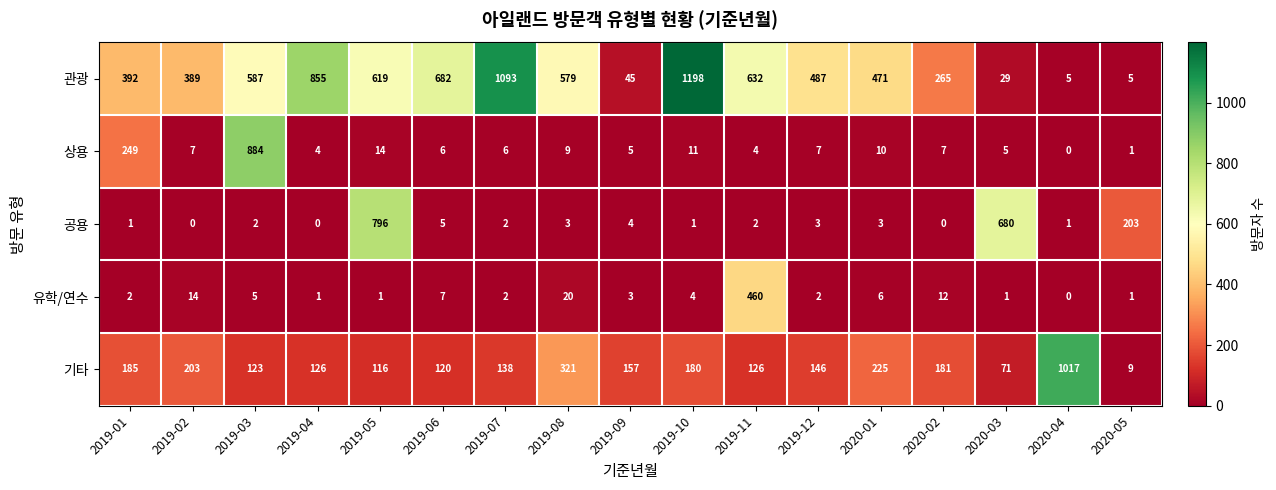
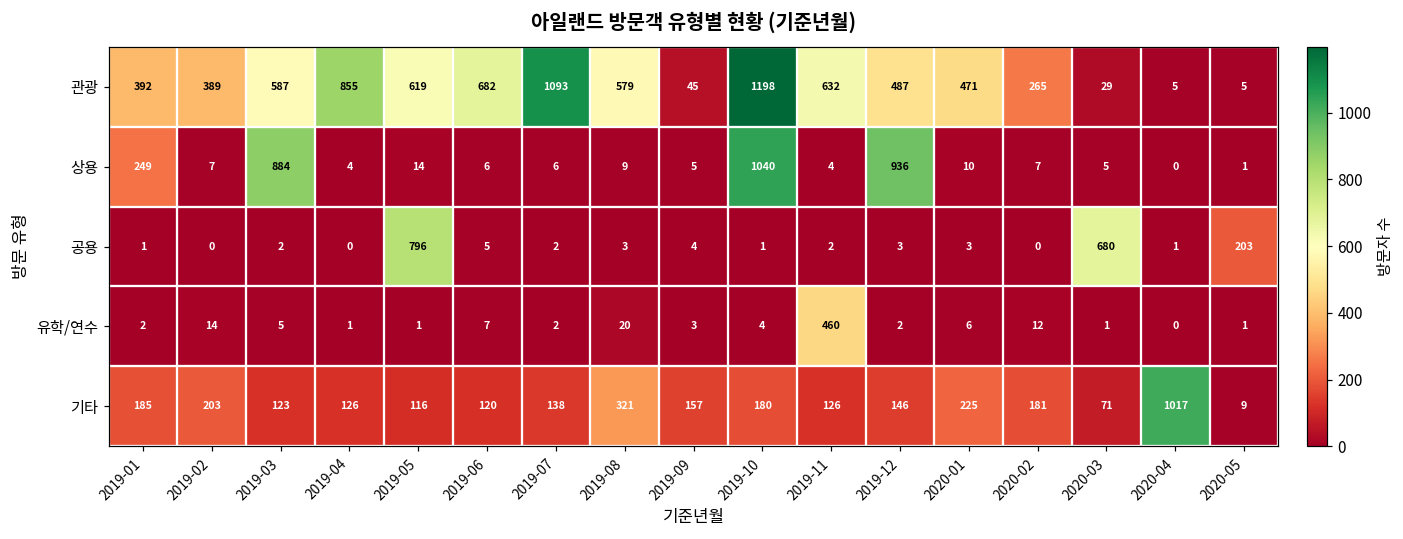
상용, 2019-10: 11 -> 1040
상용, 2019-12: 7 -> 936
